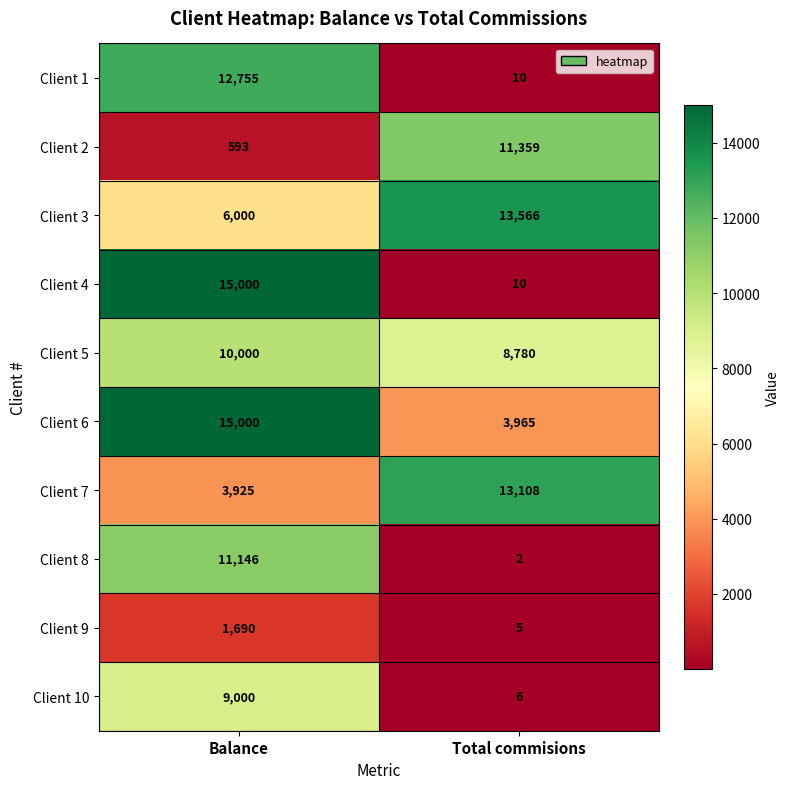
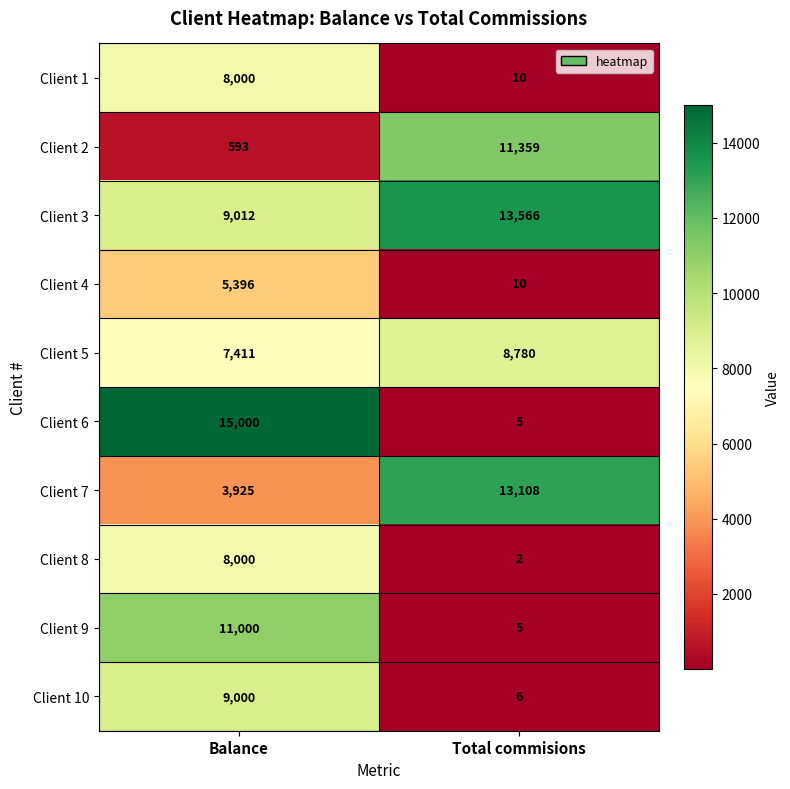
Client 1, Balance: 12,755 -> 8,000
Client 3, Balance: 6,000 -> 9,012
Client 4, Balance: 15,000 -> 5,396
Client 5, Balance: 10,000 -> 7,411
Client 6, Total commisions: 3,965 -> 5
Client 8, Balance: 11,146 -> 8,000
Client 9, Balance: 1,690 -> 11,000
